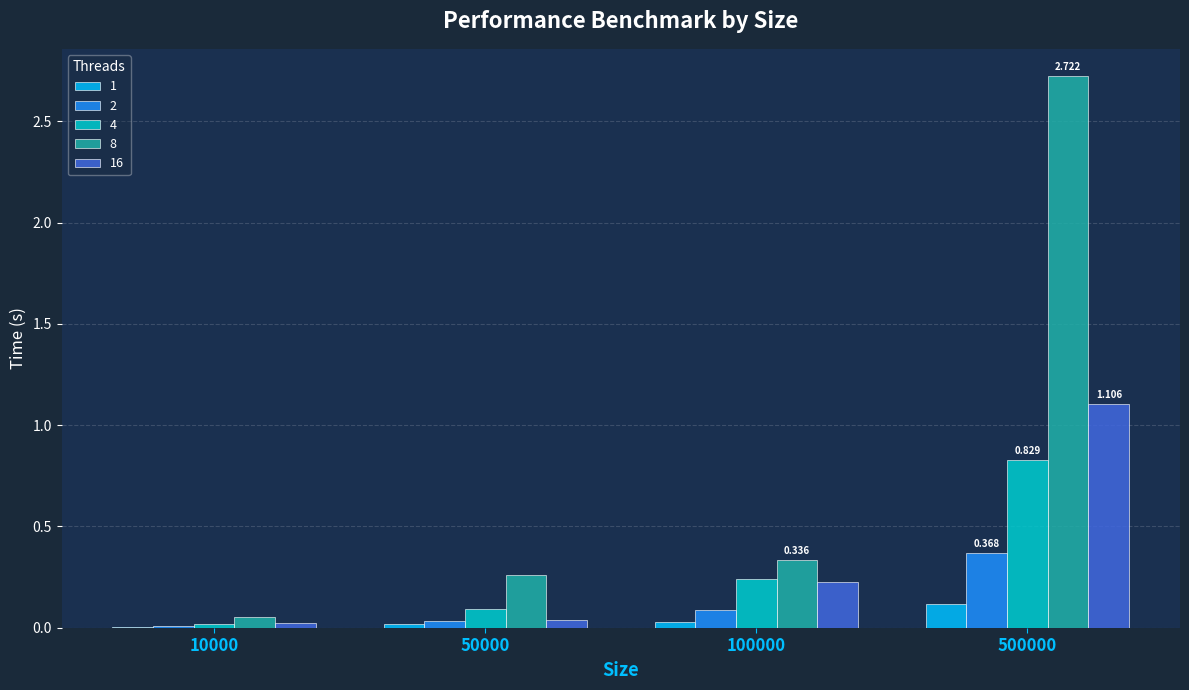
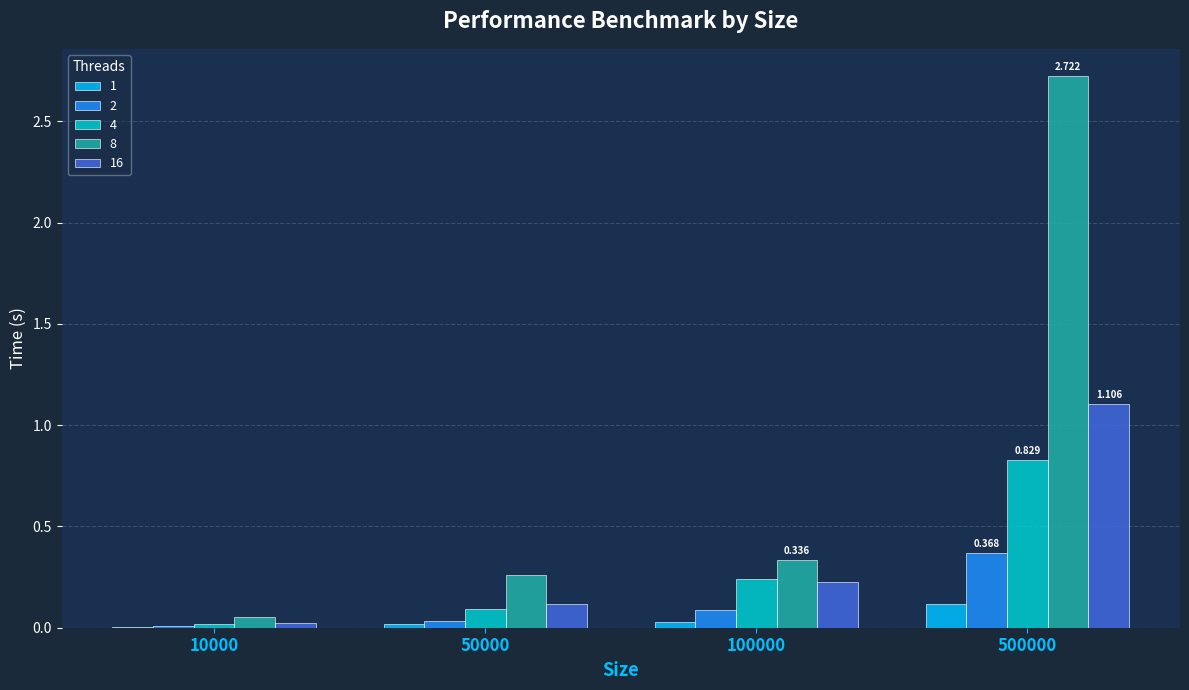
16, 50000: 0.04 -> 0.11
